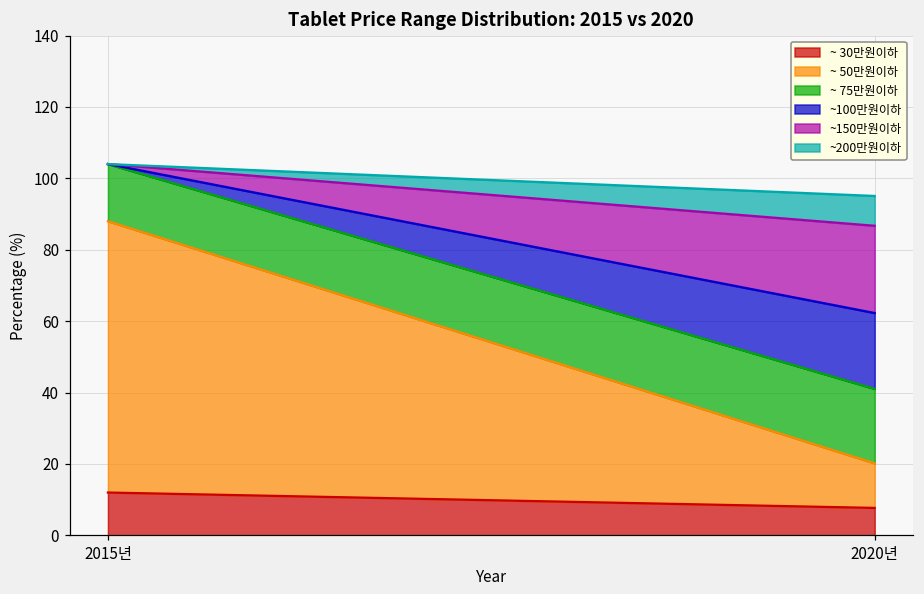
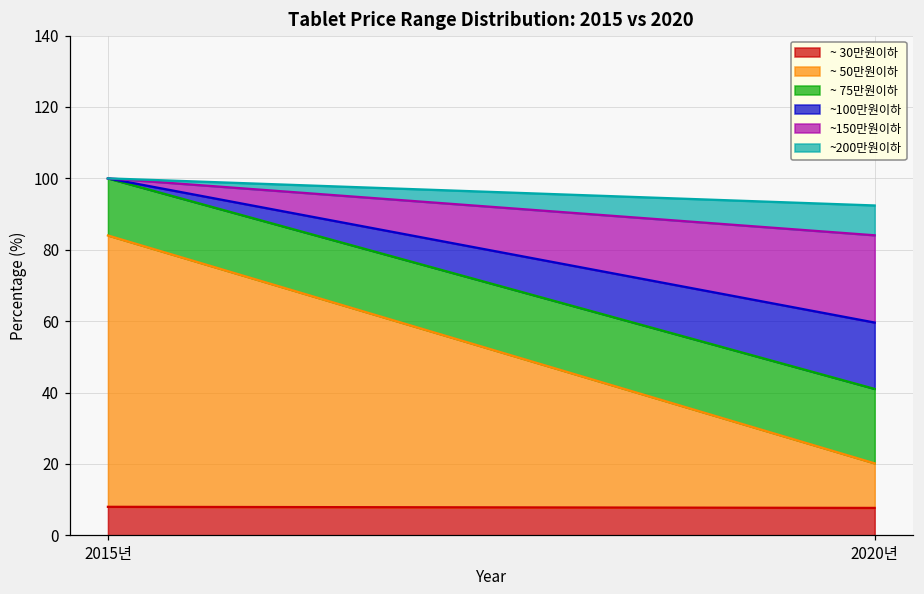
~ 30만원이하, 2015년: 12 -> 8
~100만원이하, 2020년: 21 -> 19
